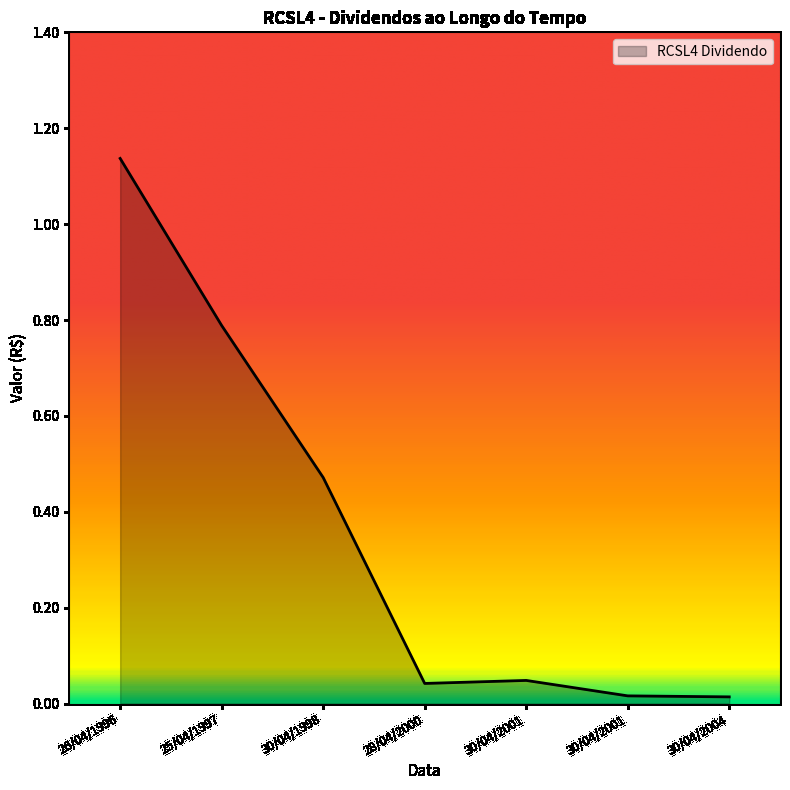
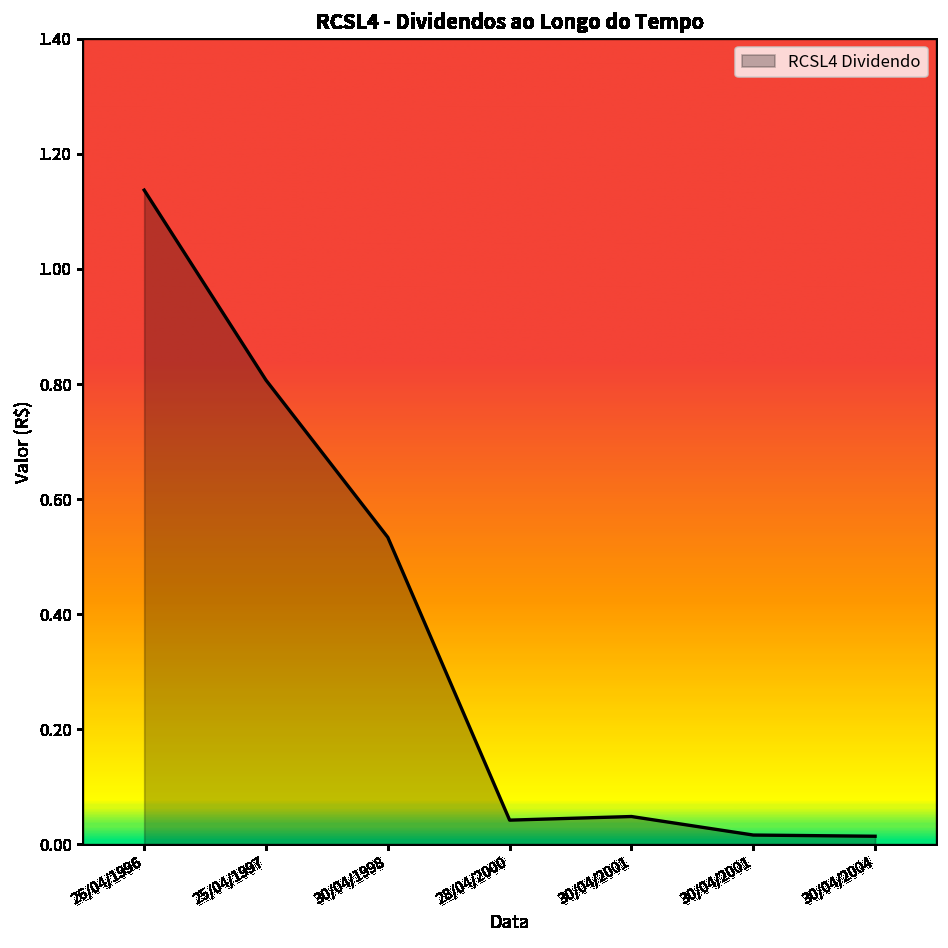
25/04/1997: 0.79 -> 0.81
30/04/1998: 0.47 -> 0.53
